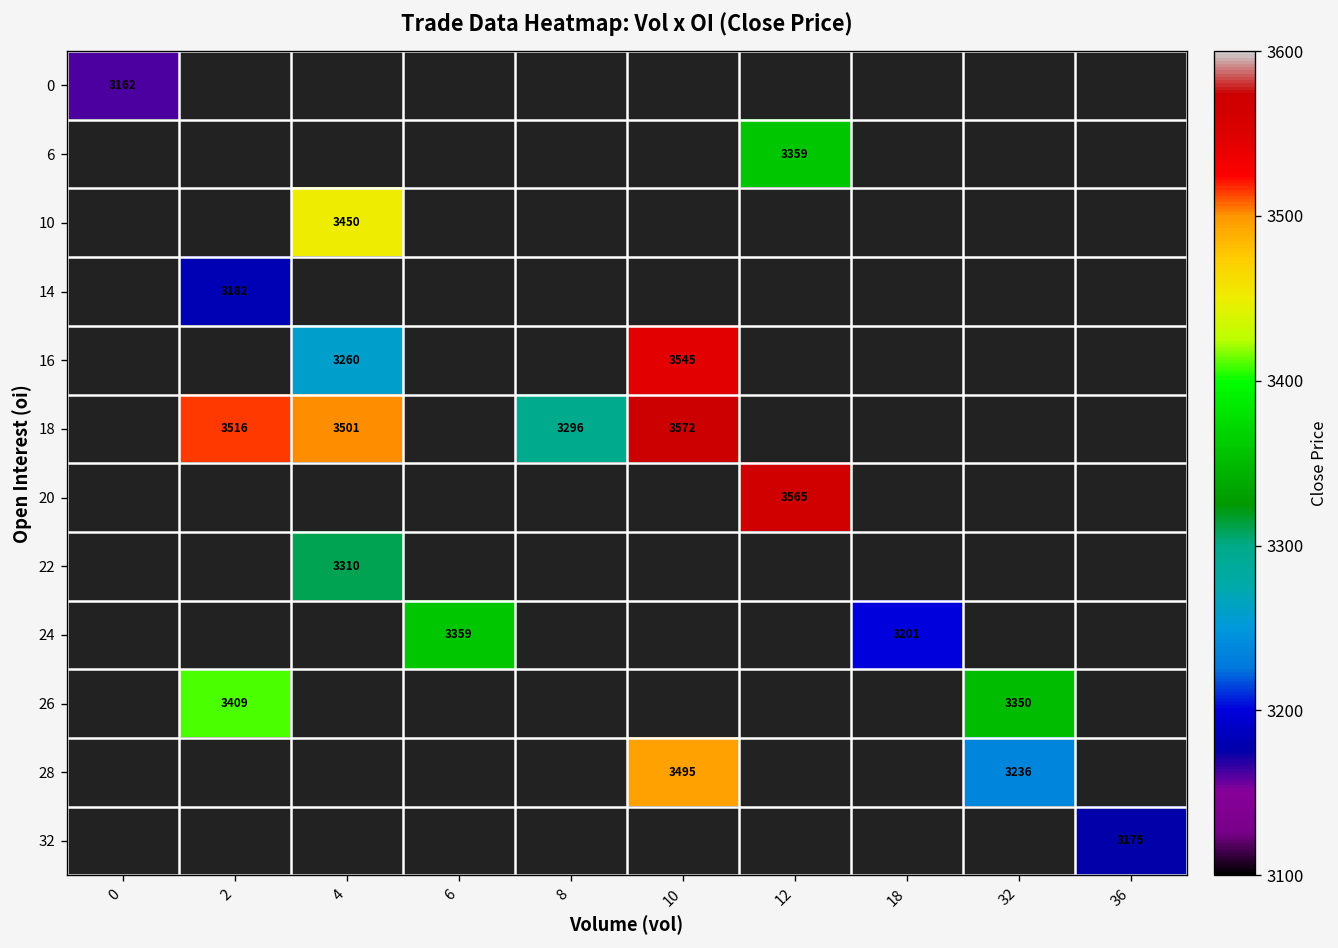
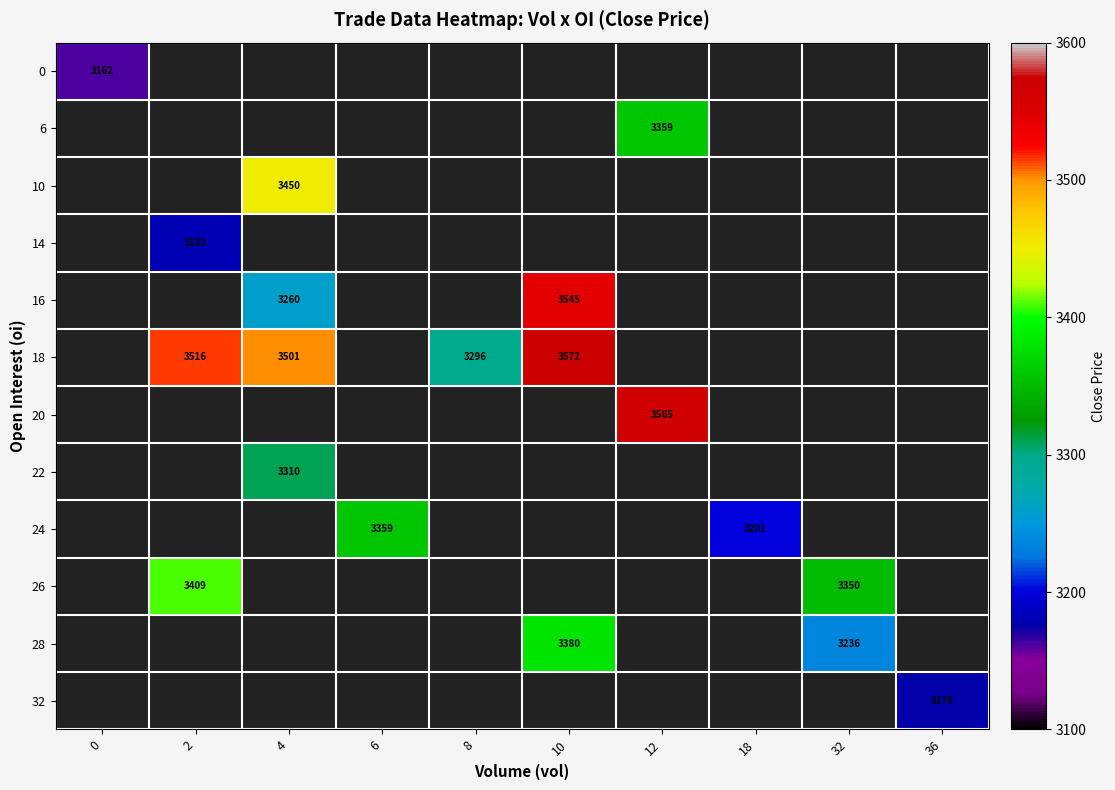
28, 10: 3495 -> 3380
